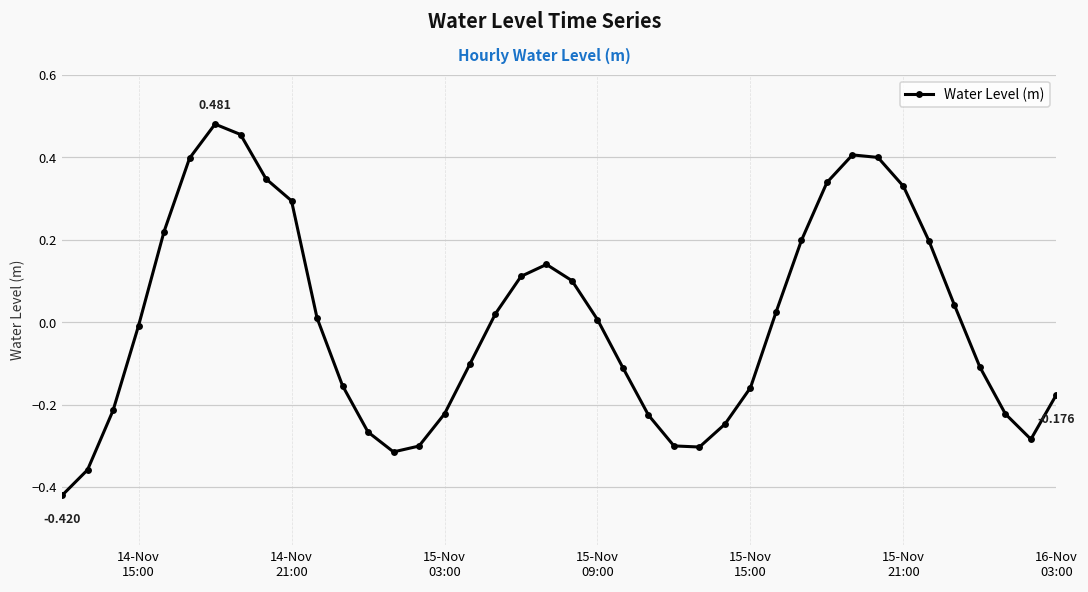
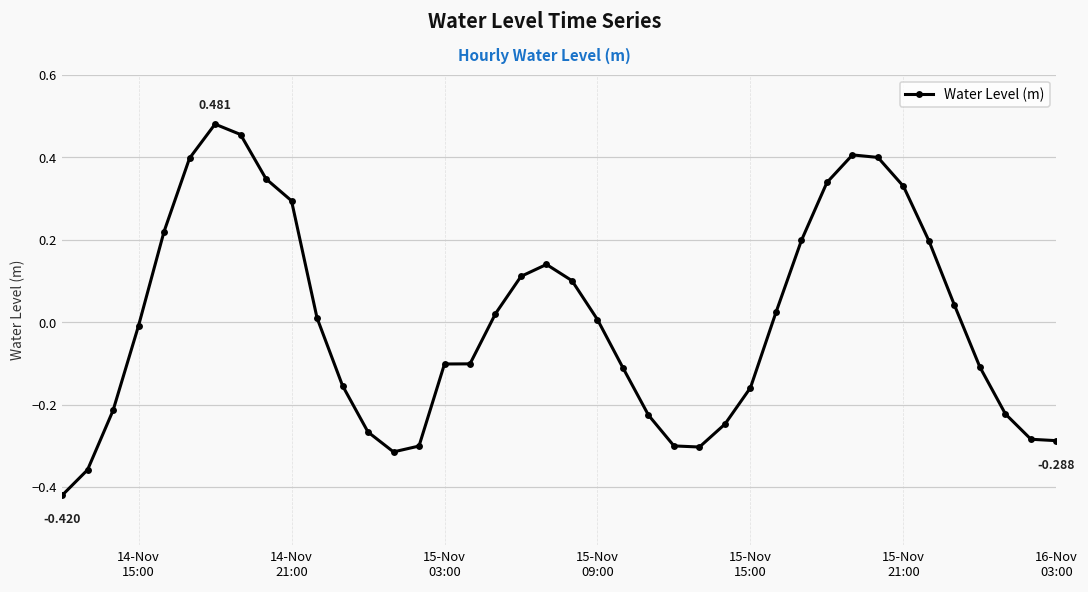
15-Nov 03:00: -0.22 -> -0.10
16-Nov 03:00: -0.176 -> -0.288
